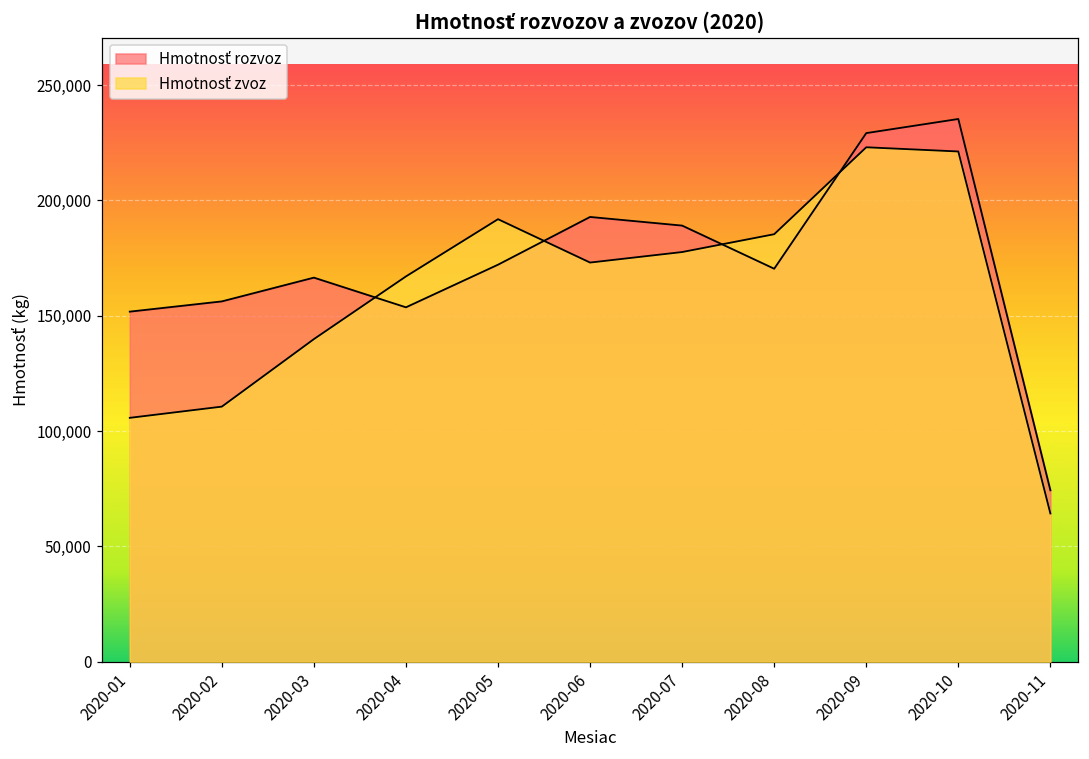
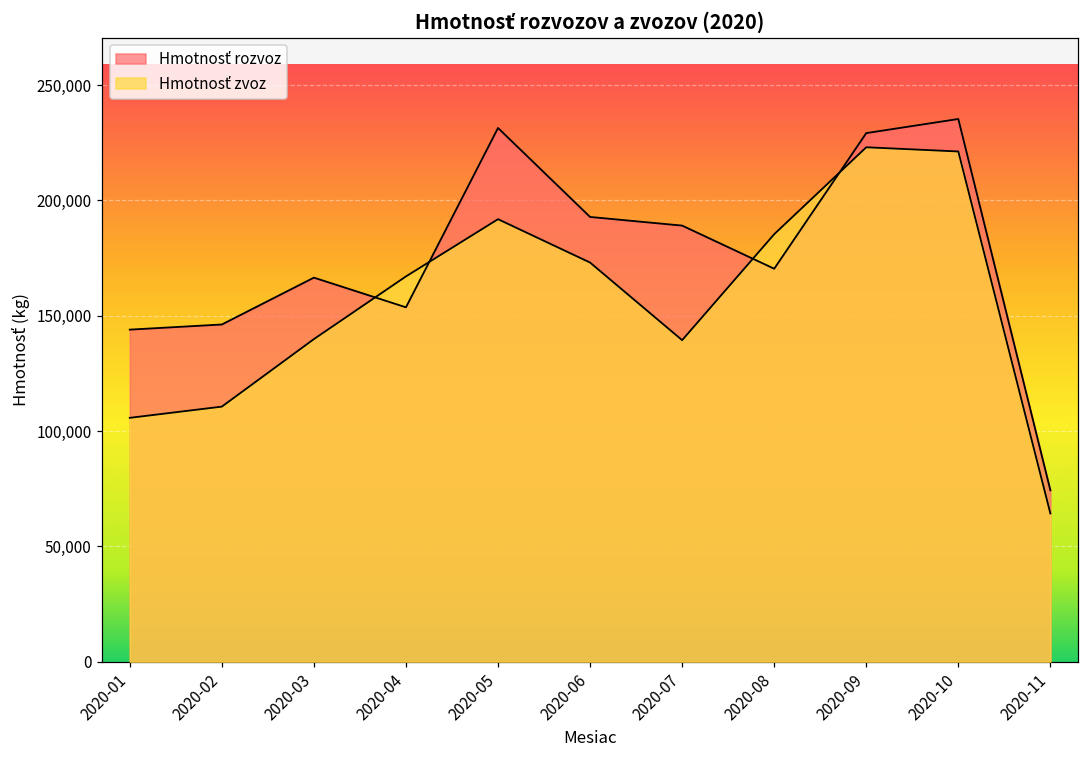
Hmotnosť rozvoz, 2020-01: 152,000 -> 144,000
Hmotnosť rozvoz, 2020-02: 156,000 -> 146,000
Hmotnosť rozvoz, 2020-05: 172,000 -> 231,000
Hmotnosť zvoz, 2020-07: 178,000 -> 139,000
